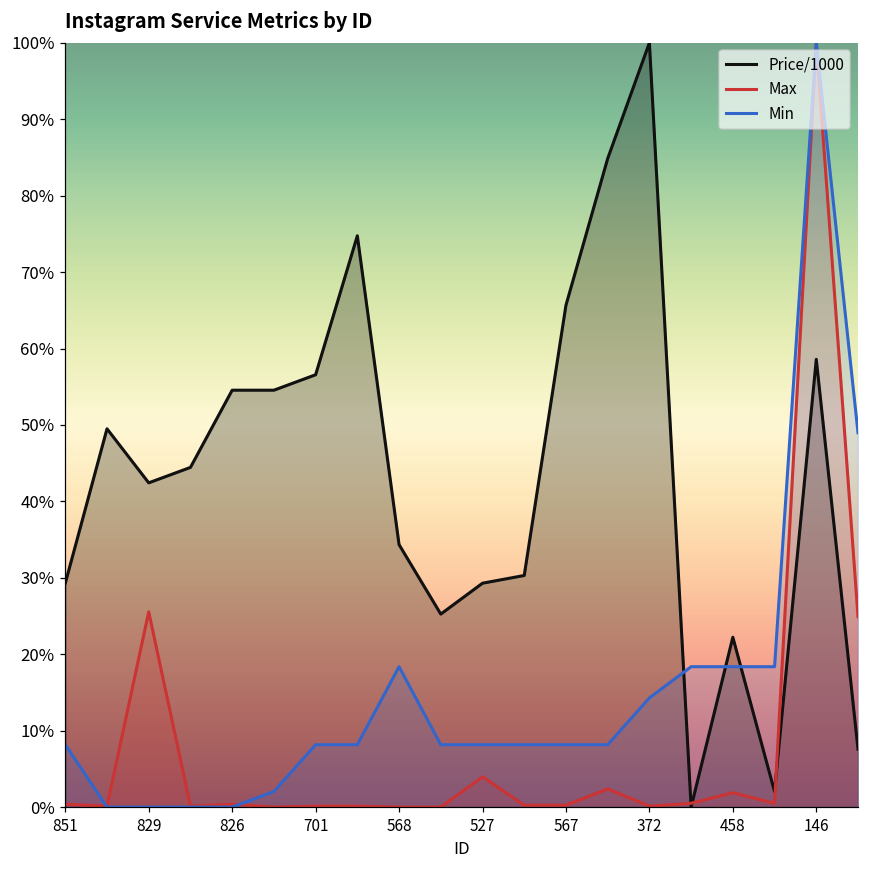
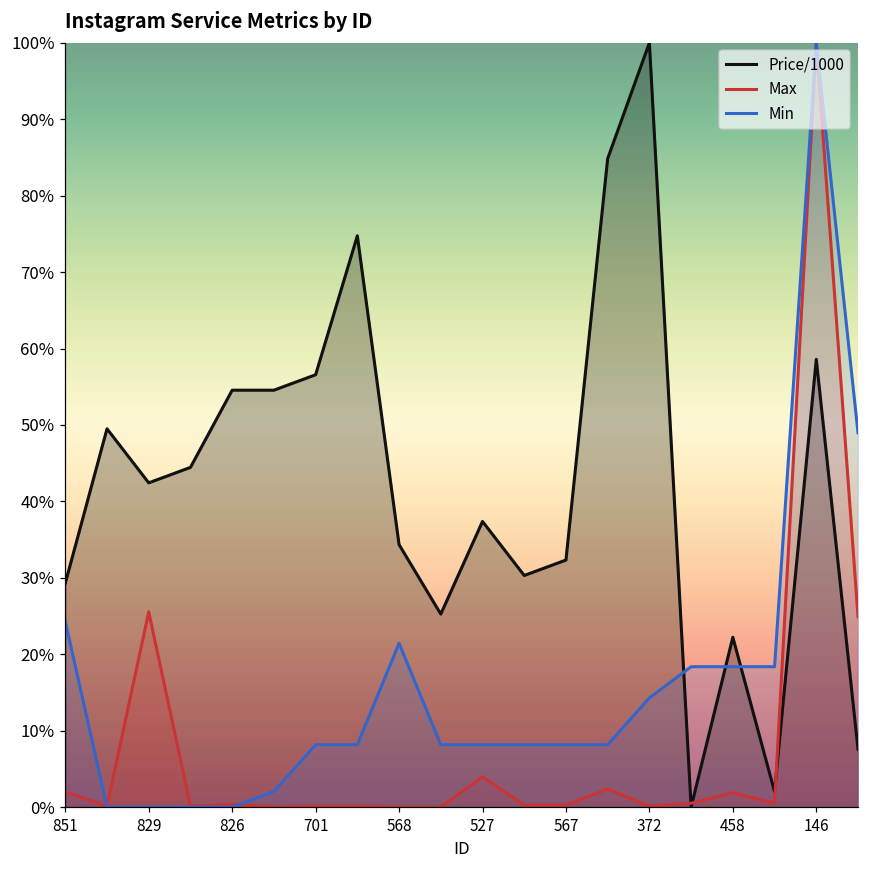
Max, 851: 0% -> 2%
Min, 851: 8% -> 24%
Min, 568: 18% -> 21%
Price/1000, 527: 29% -> 37%
Price/1000, 567: 66% -> 32%
